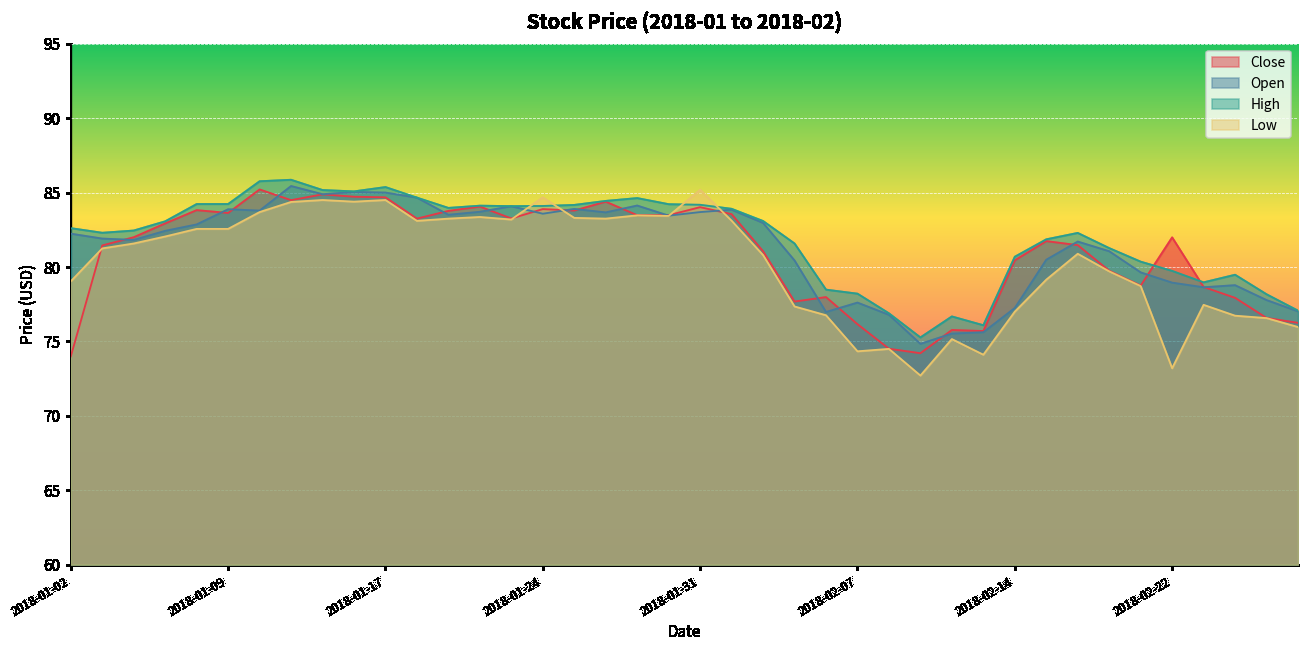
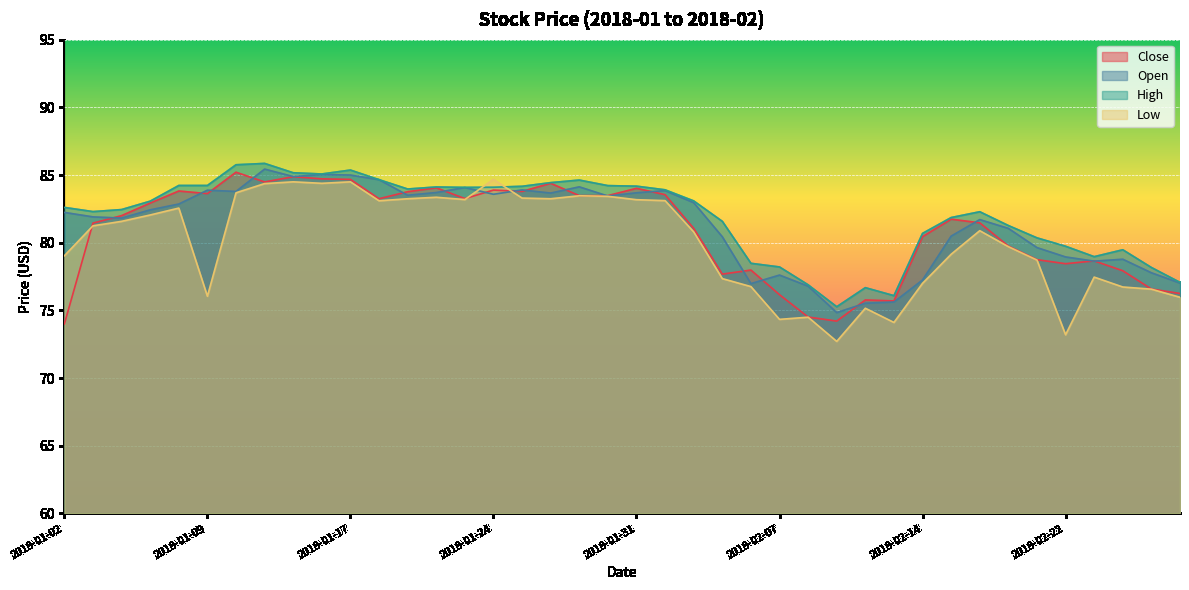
Low, 2018-01-09: 82.6 -> 76.0
Low, 2018-01-31: 85.2 -> 83.2
Close, 2018-02-22: 82.0 -> 78.4
